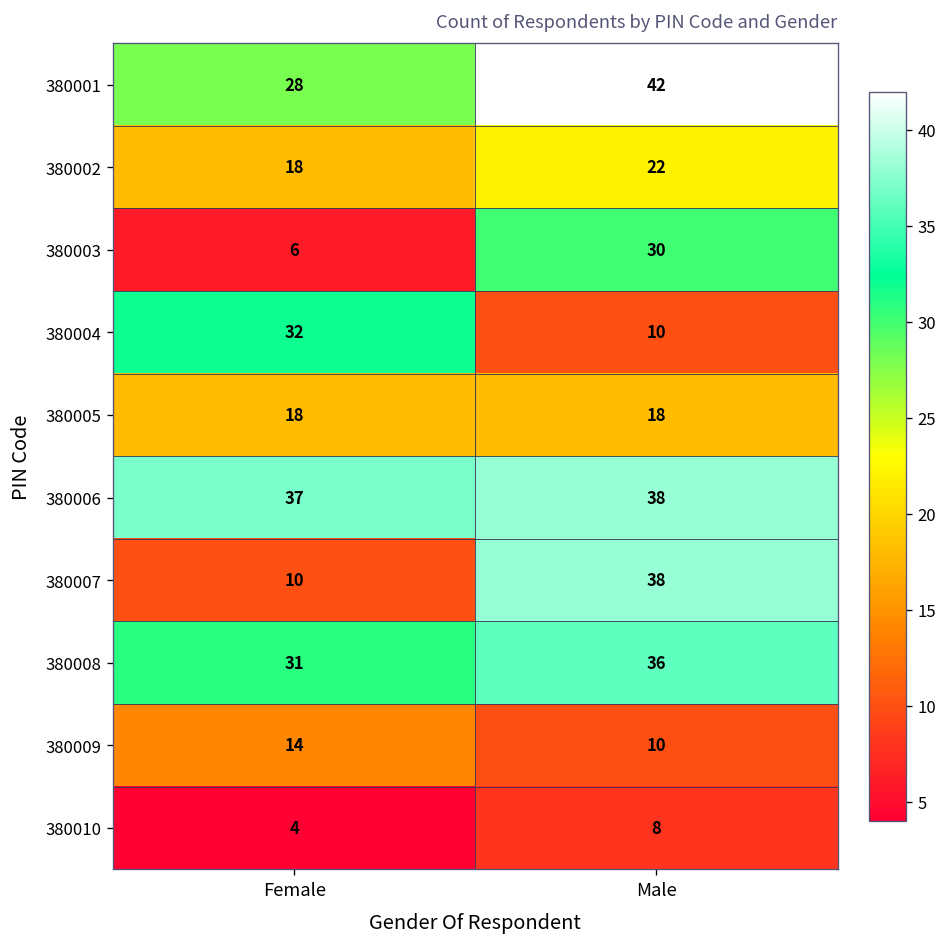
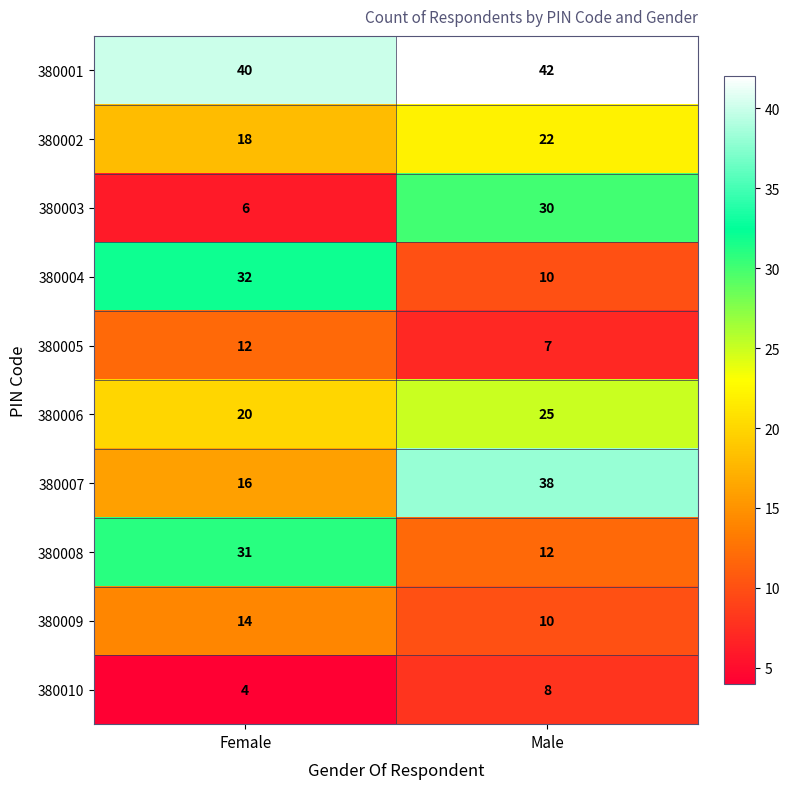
380001, Female: 28 -> 40
380005, Female: 18 -> 12
380005, Male: 18 -> 7
380006, Female: 37 -> 20
380006, Male: 38 -> 25
380007, Female: 10 -> 16
380008, Male: 36 -> 12
